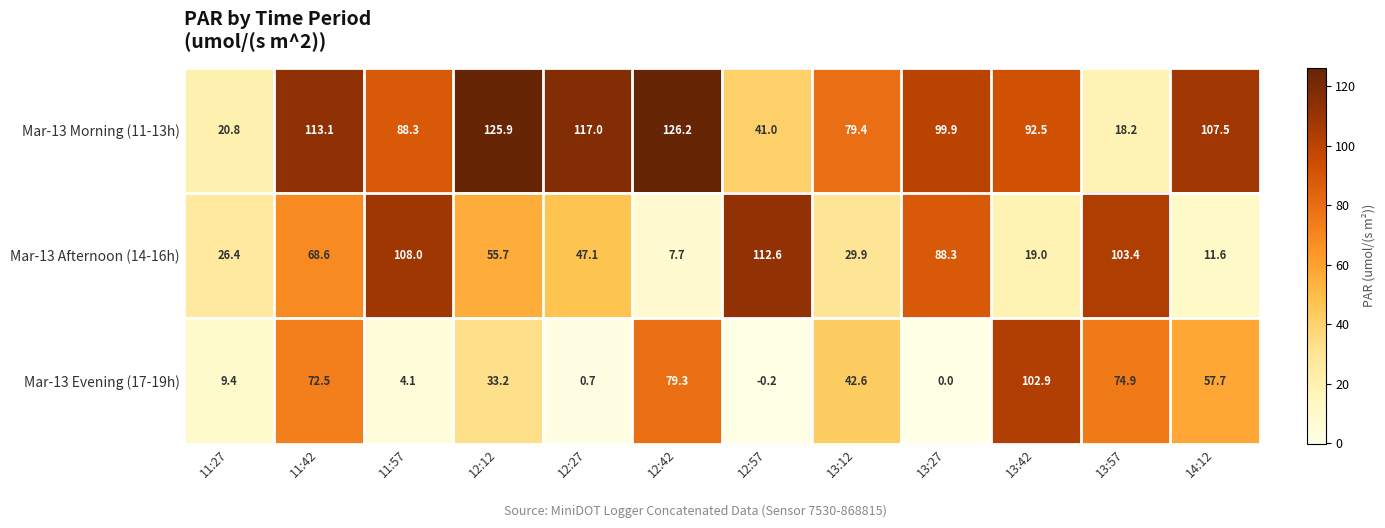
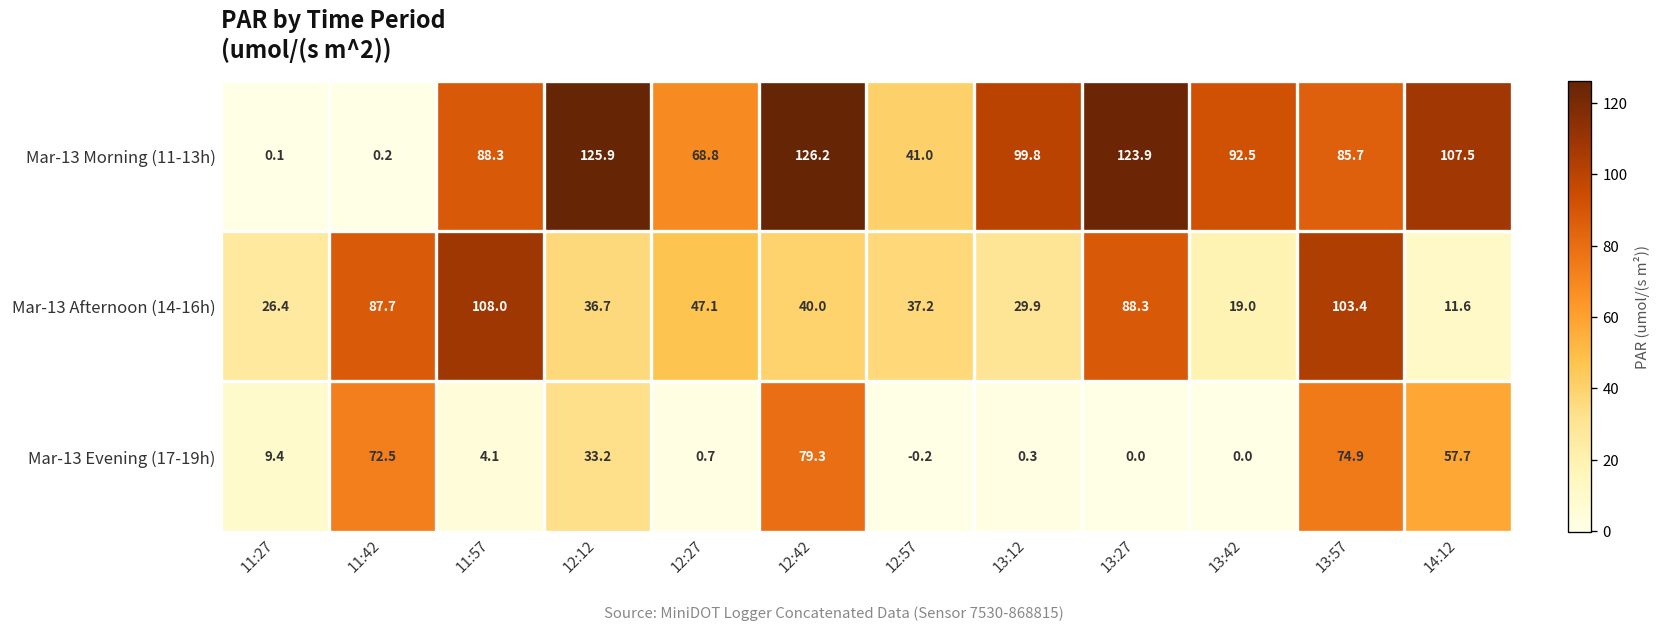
Mar-13 Morning (11-13h), 11:27: 20.8 -> 0.1
Mar-13 Morning (11-13h), 11:42: 113.1 -> 0.2
Mar-13 Morning (11-13h), 12:27: 117.0 -> 68.8
Mar-13 Morning (11-13h), 13:12: 79.4 -> 99.8
Mar-13 Morning (11-13h), 13:27: 99.9 -> 123.9
Mar-13 Morning (11-13h), 13:57: 18.2 -> 85.7
Mar-13 Afternoon (14-16h), 11:42: 68.6 -> 87.7
Mar-13 Afternoon (14-16h), 12:12: 55.7 -> 36.7
Mar-13 Afternoon (14-16h), 12:42: 7.7 -> 40.0
Mar-13 Afternoon (14-16h), 12:57: 112.6 -> 37.2
Mar-13 Evening (17-19h), 13:12: 42.6 -> 0.3
Mar-13 Evening (17-19h), 13:42: 102.9 -> 0.0
